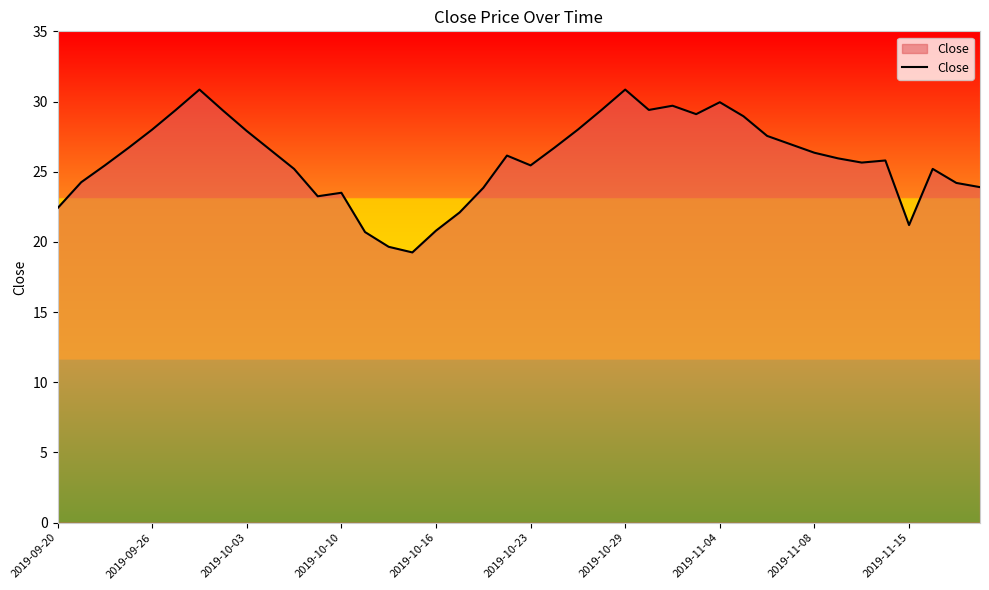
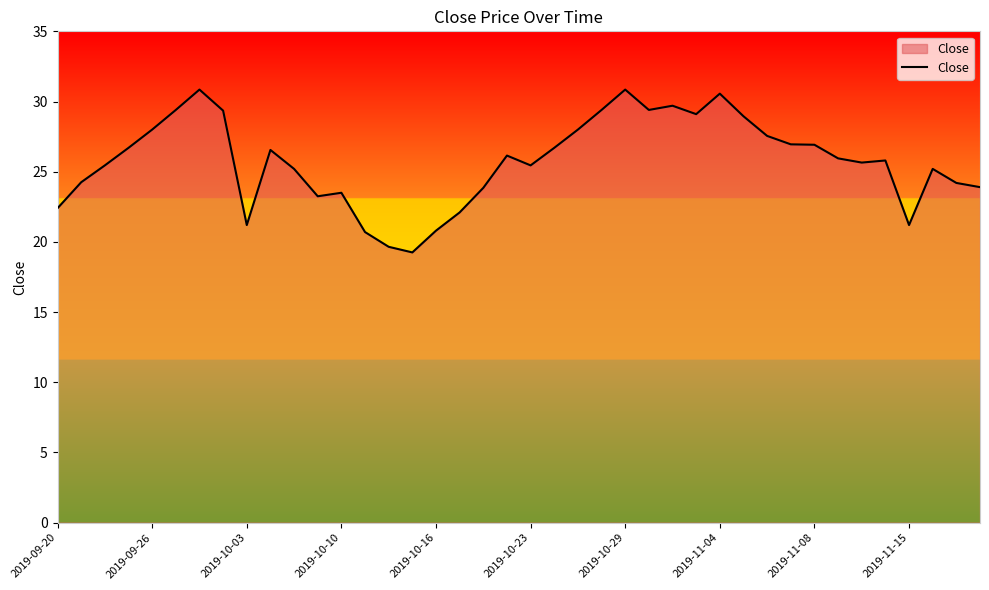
2019-10-03: 27.9 -> 21.2
2019-11-04: 30.0 -> 30.6
2019-11-08: 26.4 -> 26.9
